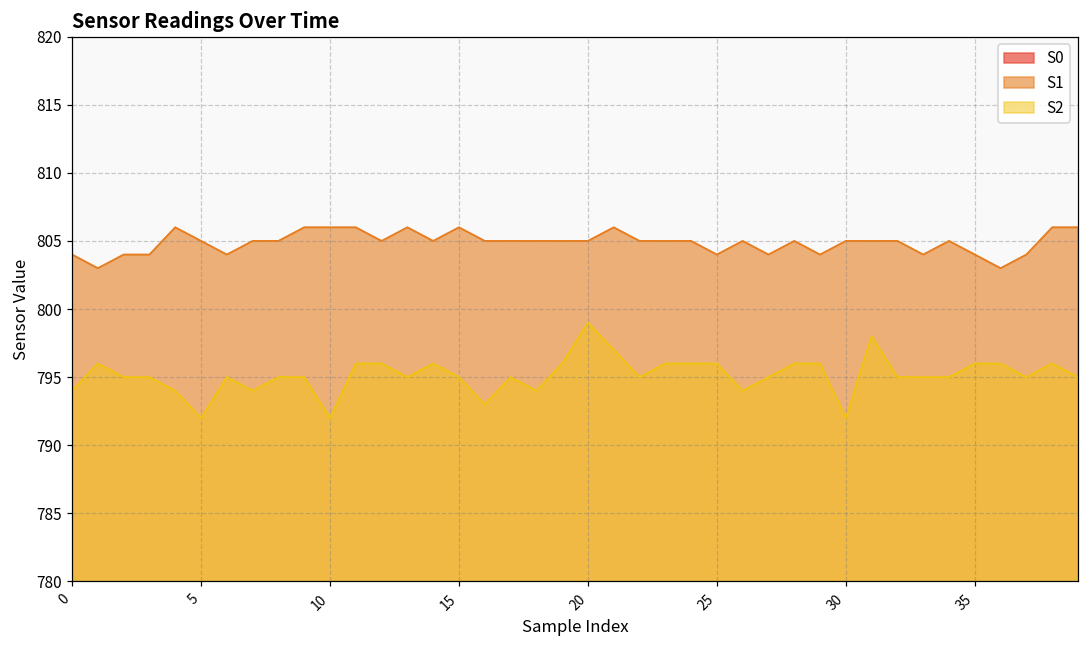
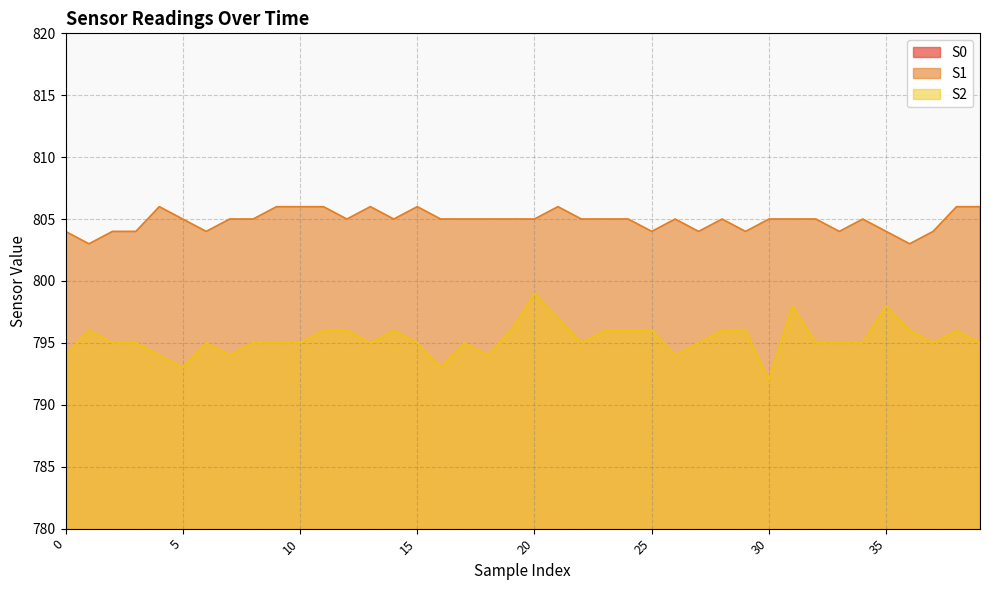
S2, 5: 792 -> 793
S2, 10: 792 -> 795
S2, 35: 796 -> 798
